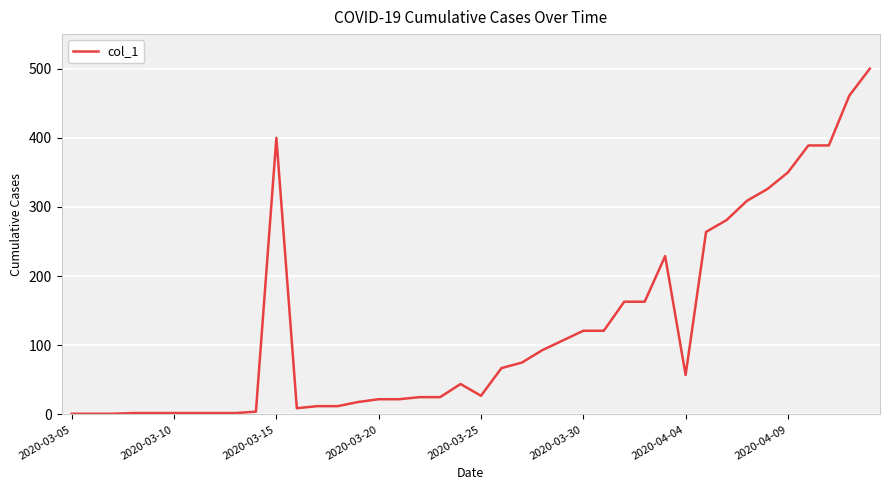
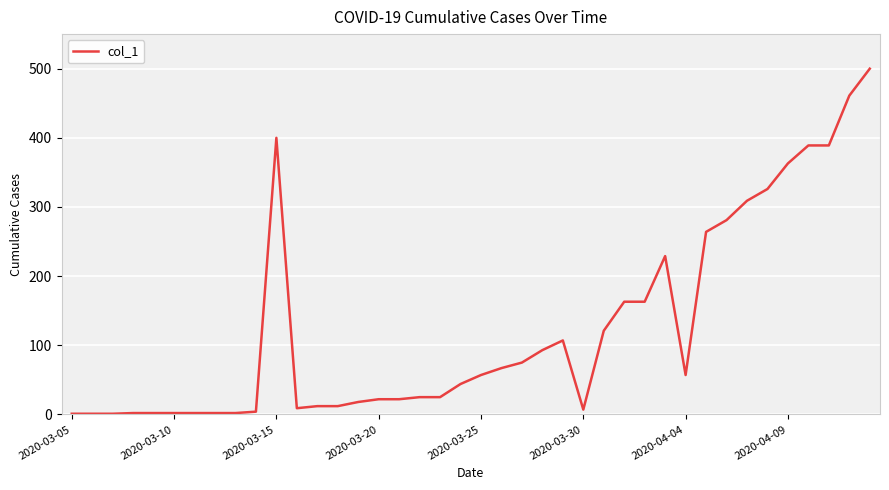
2020-03-25: 30 -> 60
2020-03-30: 120 -> 10
2020-04-09: 350 -> 360
